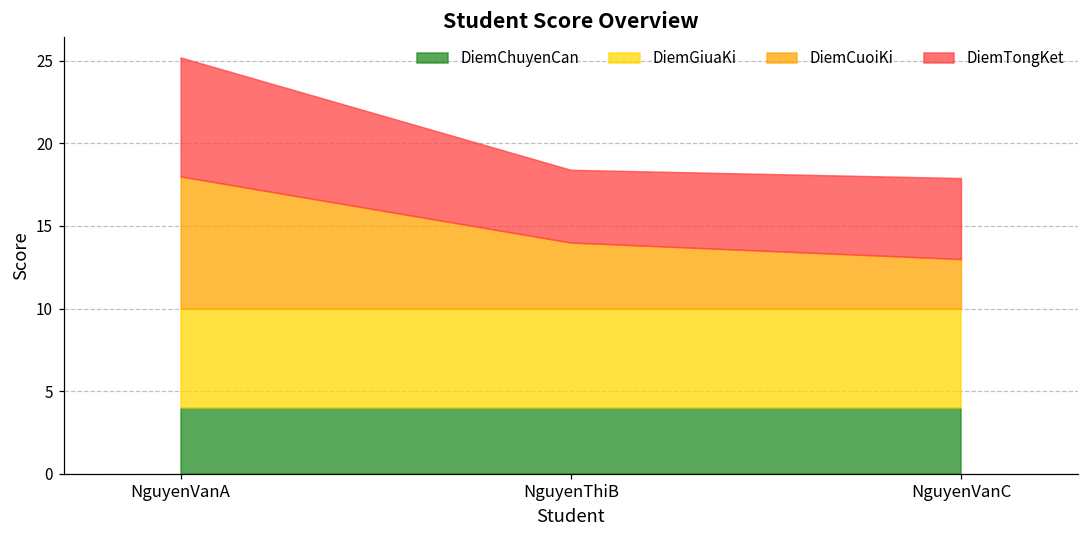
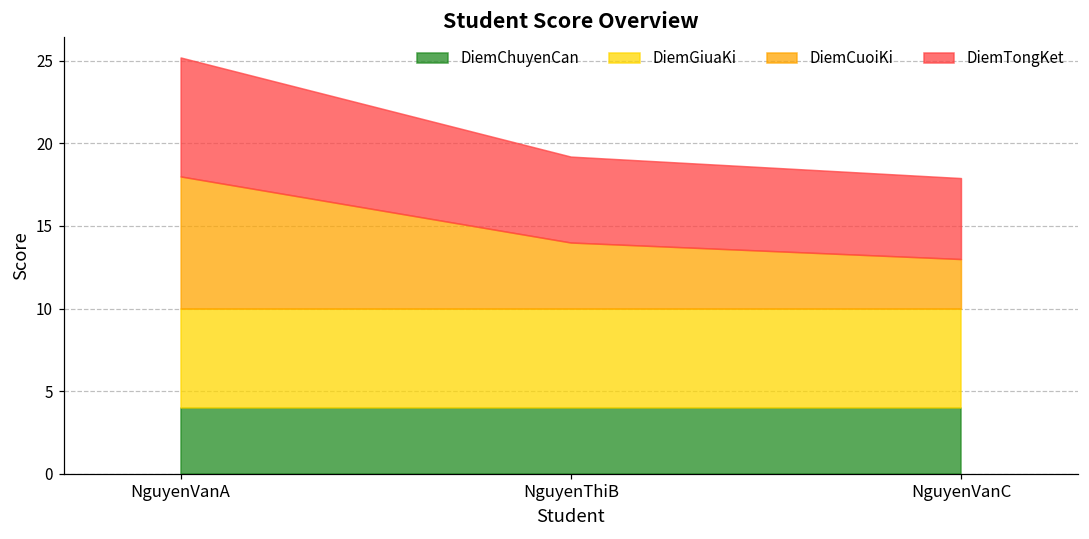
DiemTongKet, NguyenThiB: 4.4 -> 5.2
